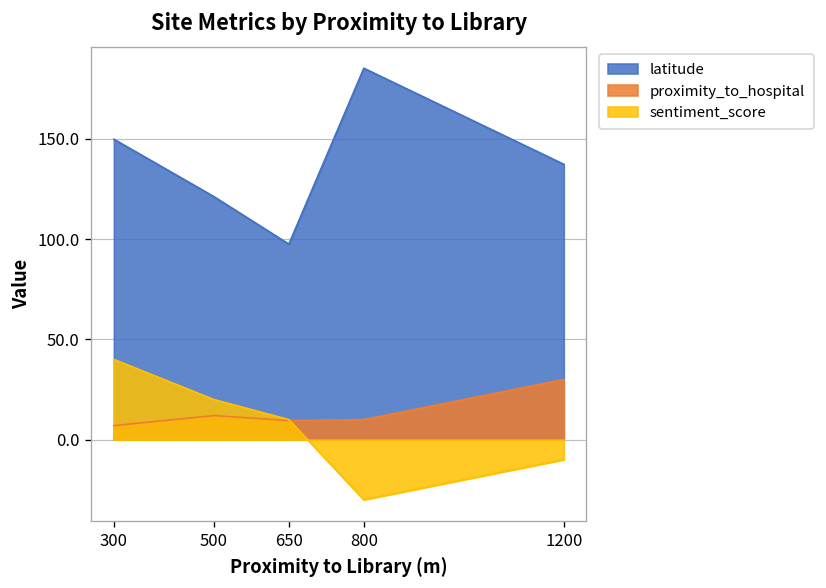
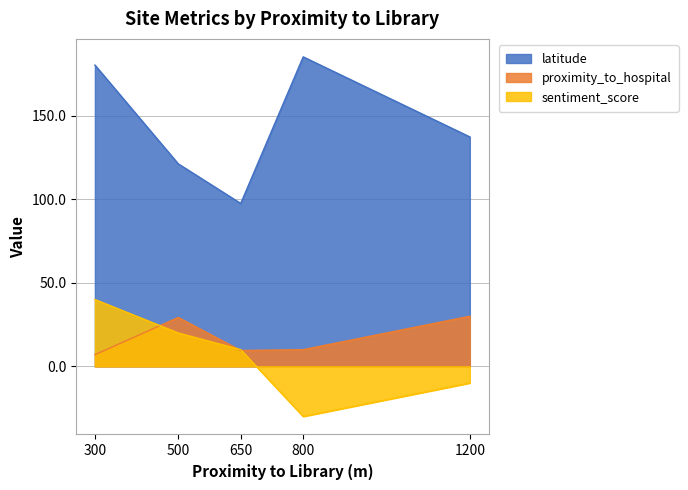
latitude, 300: 150 -> 180
proximity_to_hospital, 500: 12 -> 29
